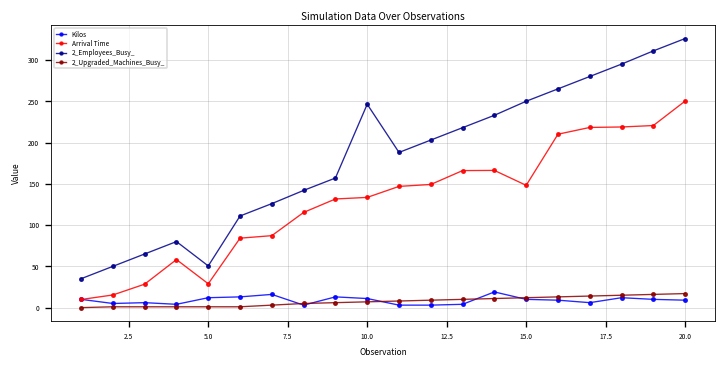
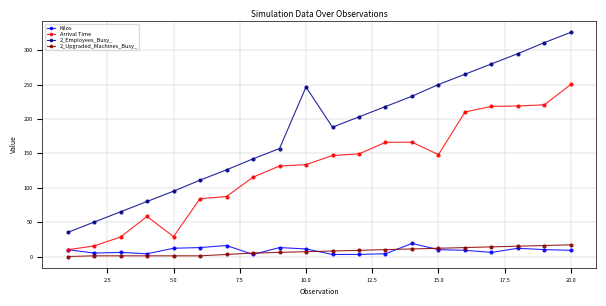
2_Employees_Busy_, 5.0: 50 -> 100
